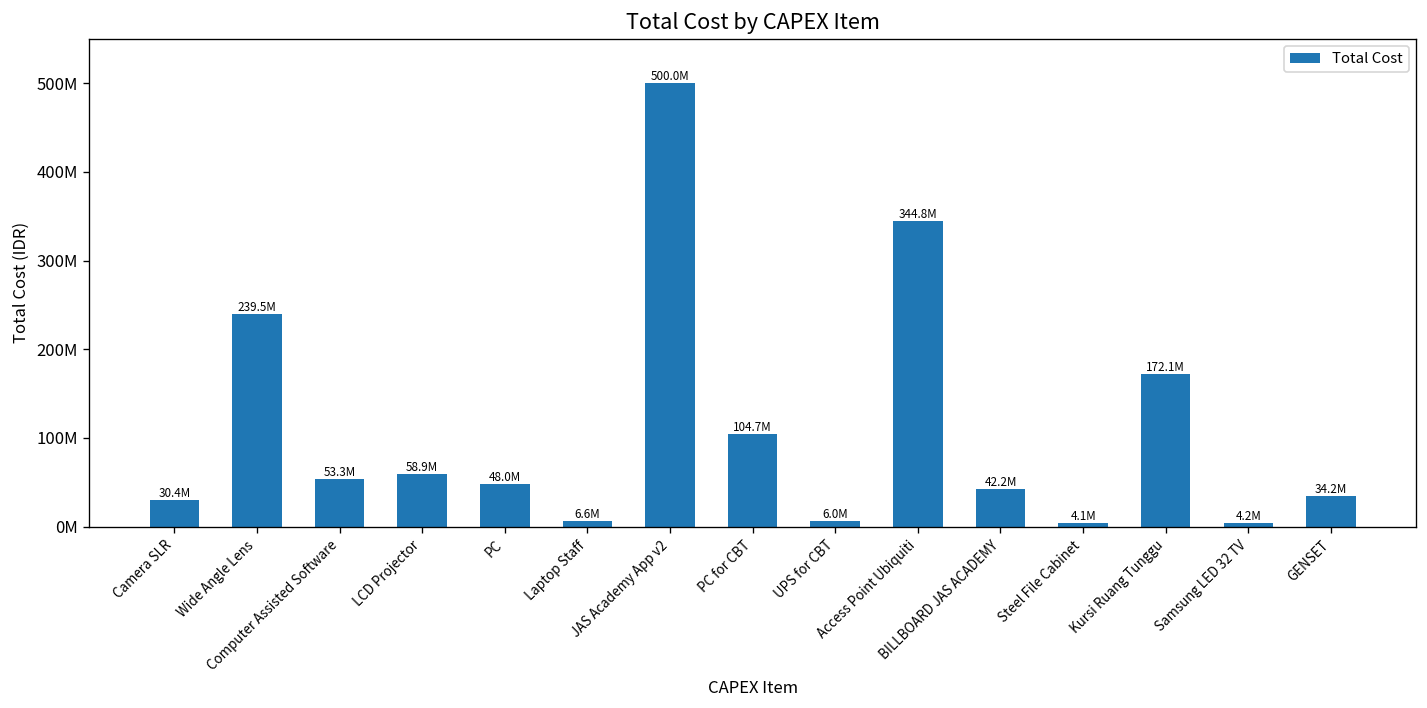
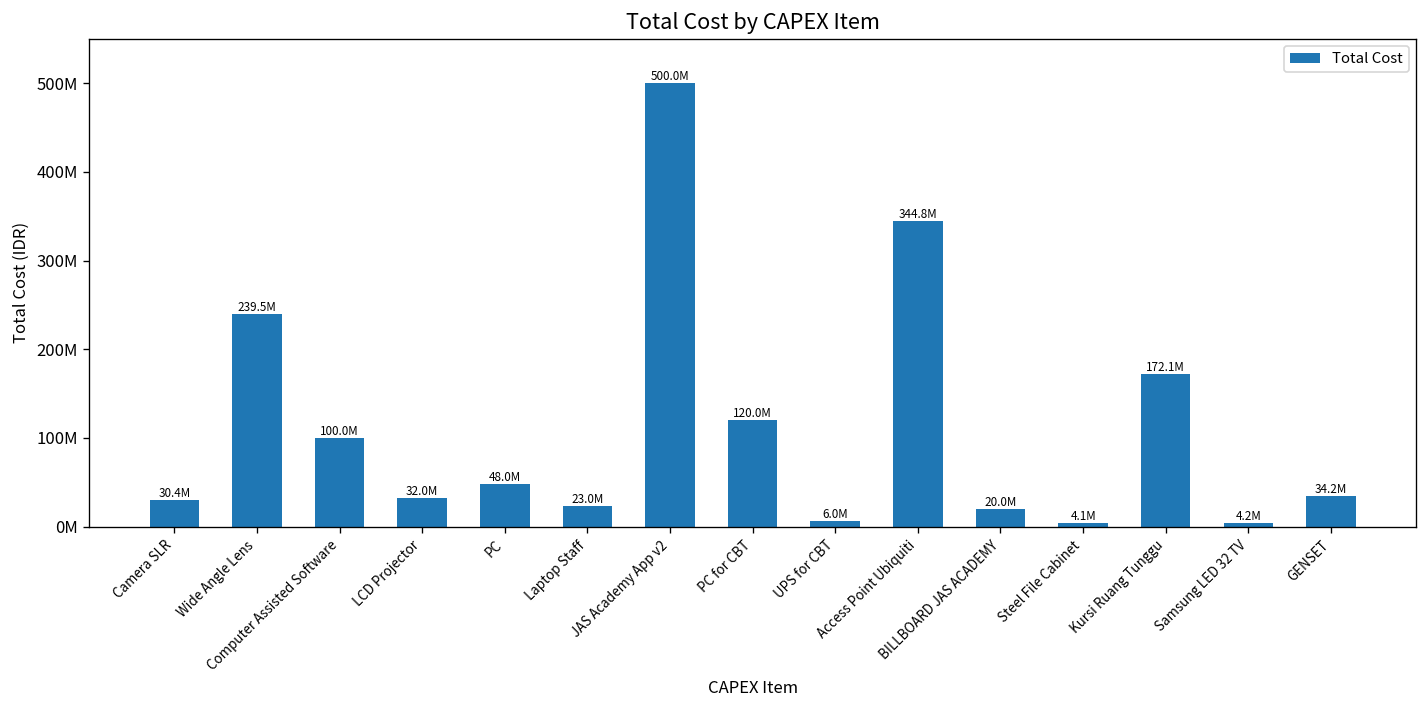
Computer Assisted Software: 53.3M -> 100.0M
LCD Projector: 58.9M -> 32.0M
Laptop Staff: 6.6M -> 23.0M
PC for CBT: 104.7M -> 120.0M
BILLBOARD JAS ACADEMY: 42.2M -> 20.0M
